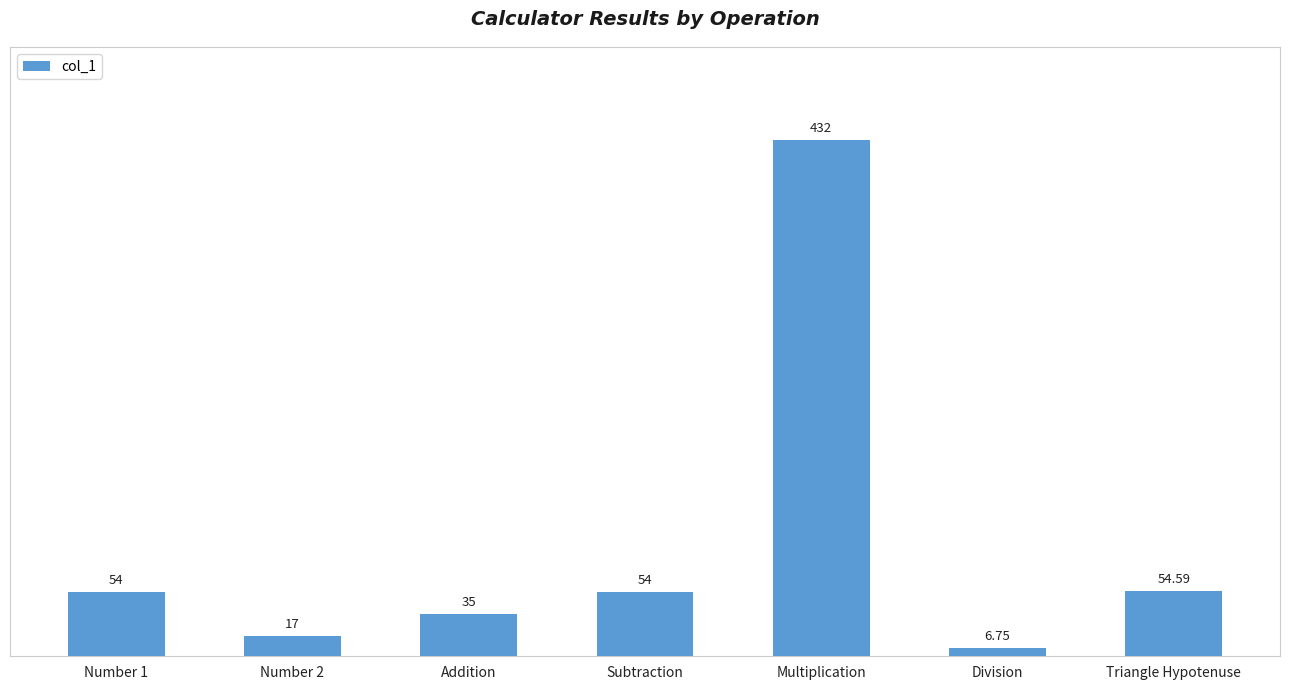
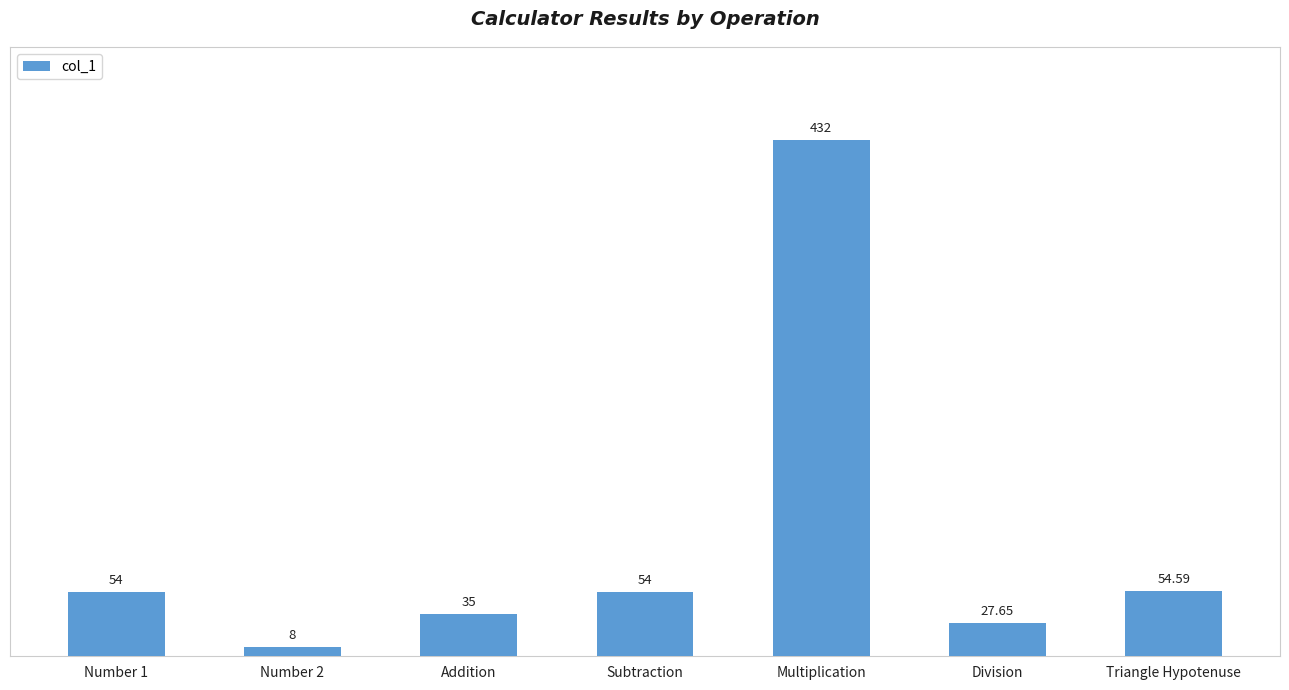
Number 2: 17 -> 8
Division: 6.75 -> 27.65
